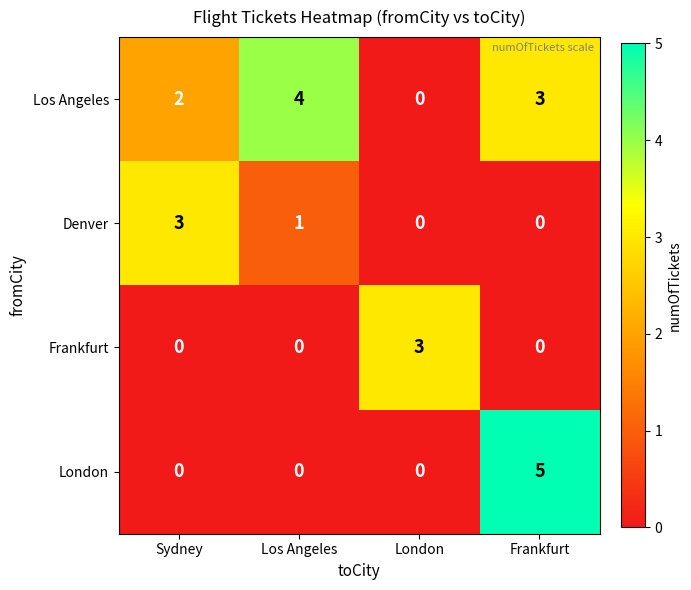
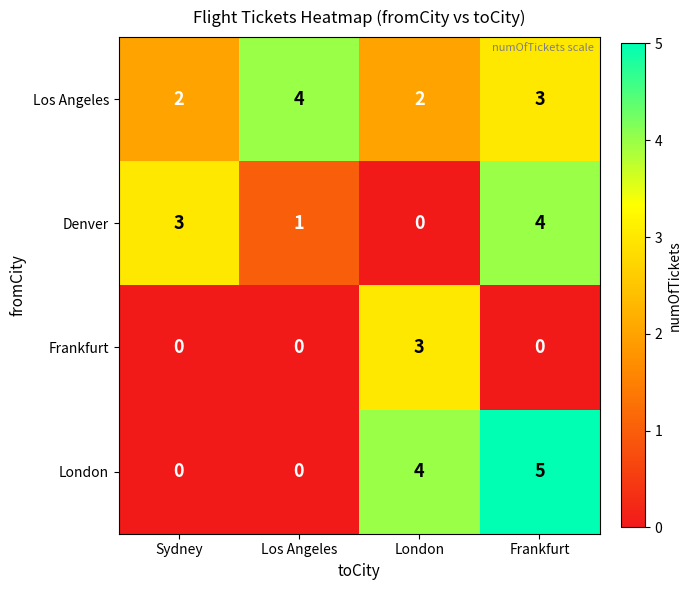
Los Angeles, London: 0 -> 2
Denver, Frankfurt: 0 -> 4
London, London: 0 -> 4
